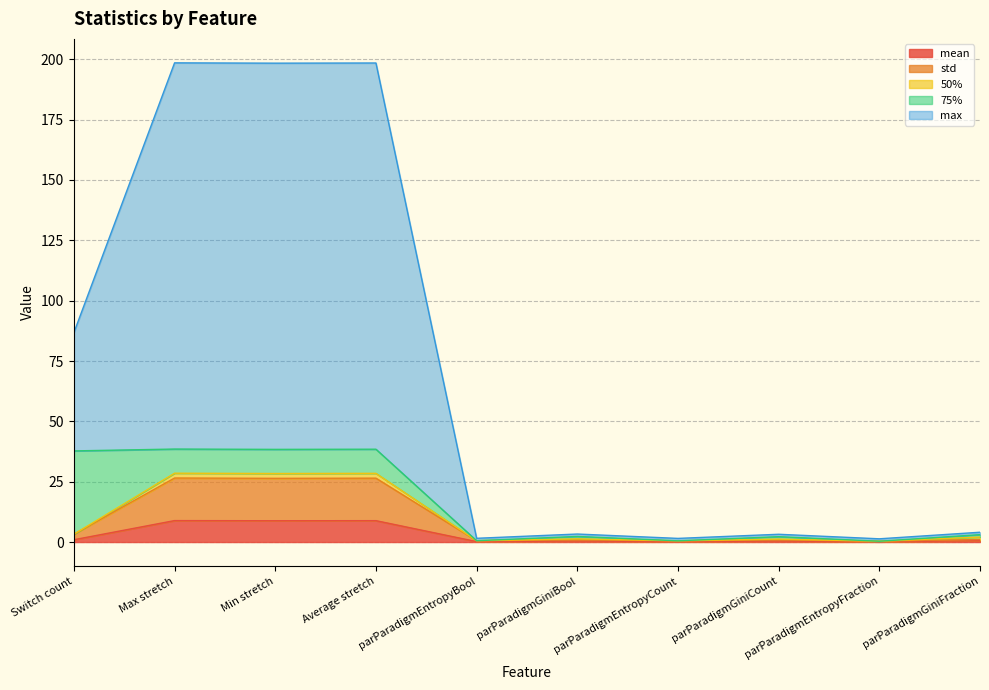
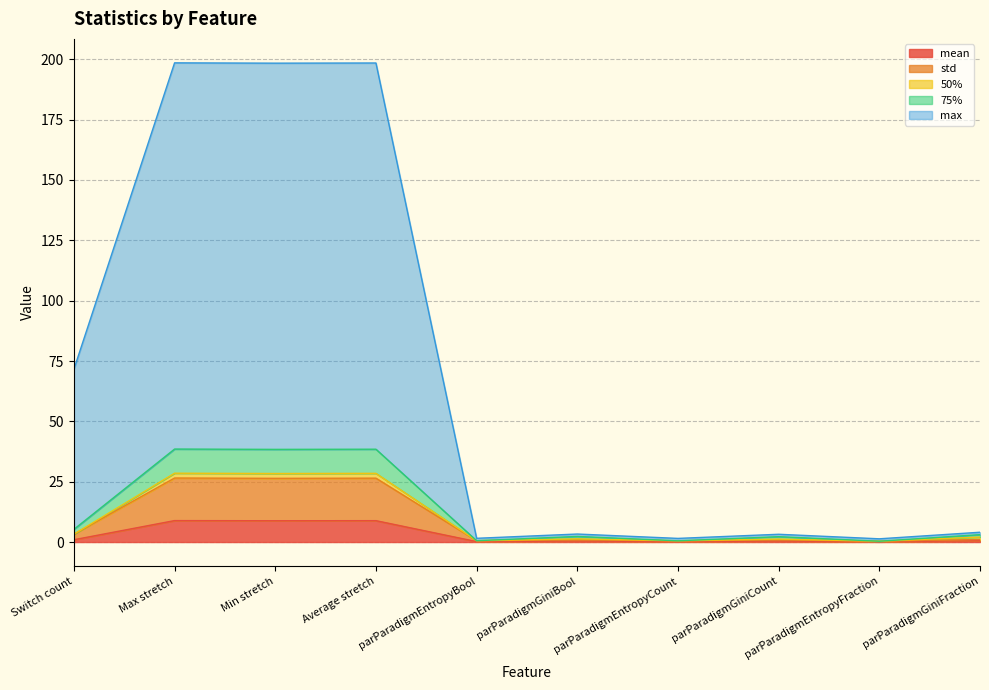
75%, Switch count: 35 -> 2
max, Switch count: 49 -> 66
